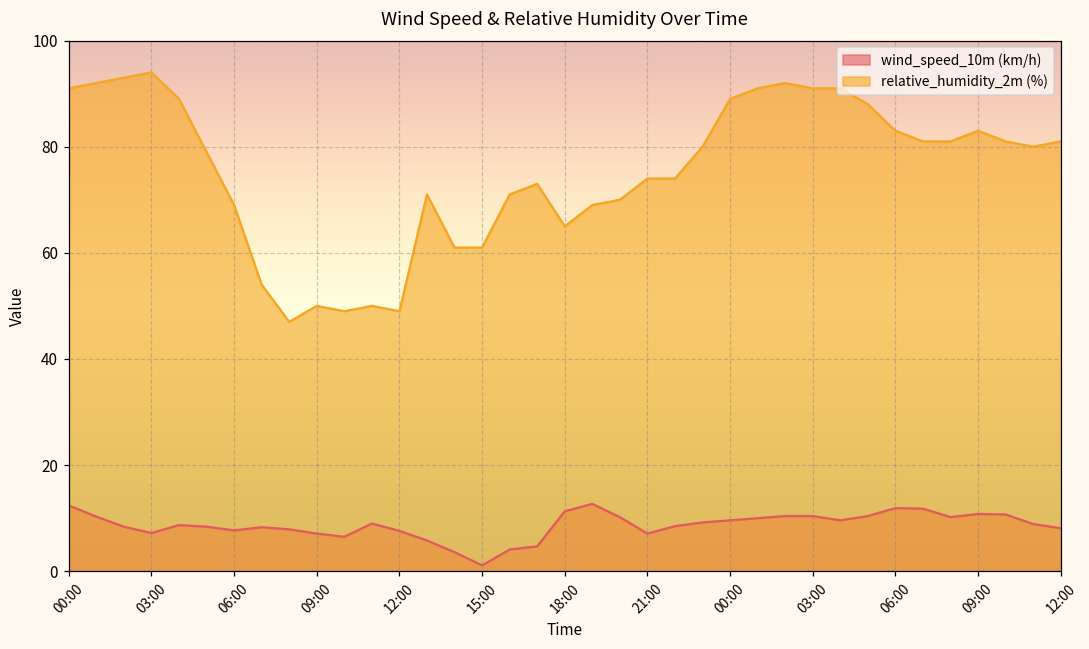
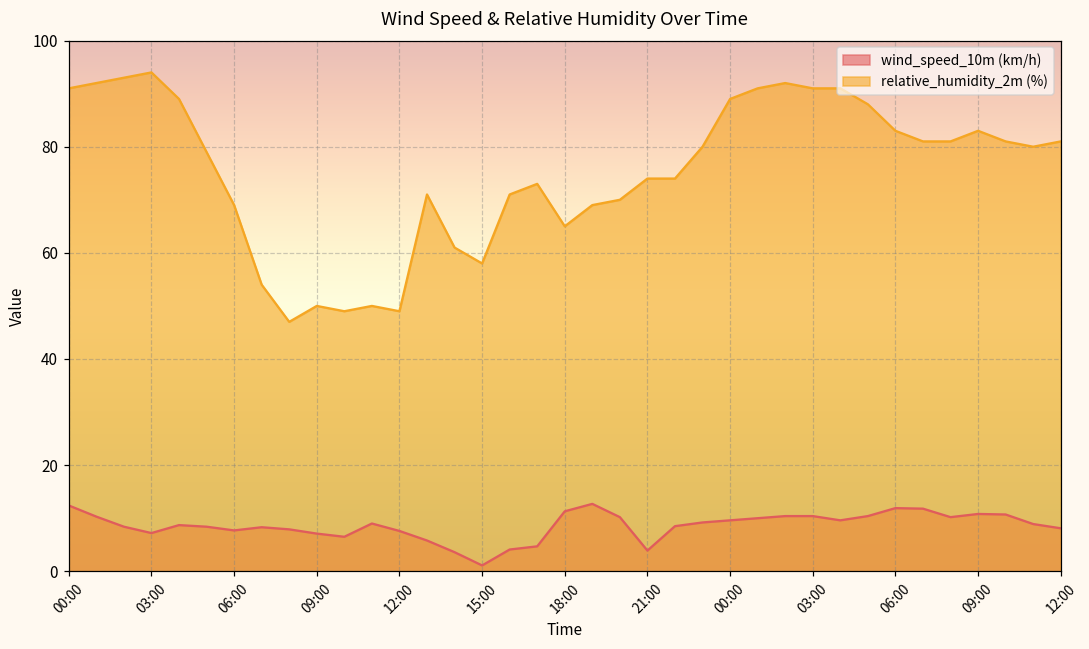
relative_humidity_2m (%), 15:00: 61 -> 58
wind_speed_10m (km/h), 21:00: 7 -> 4
